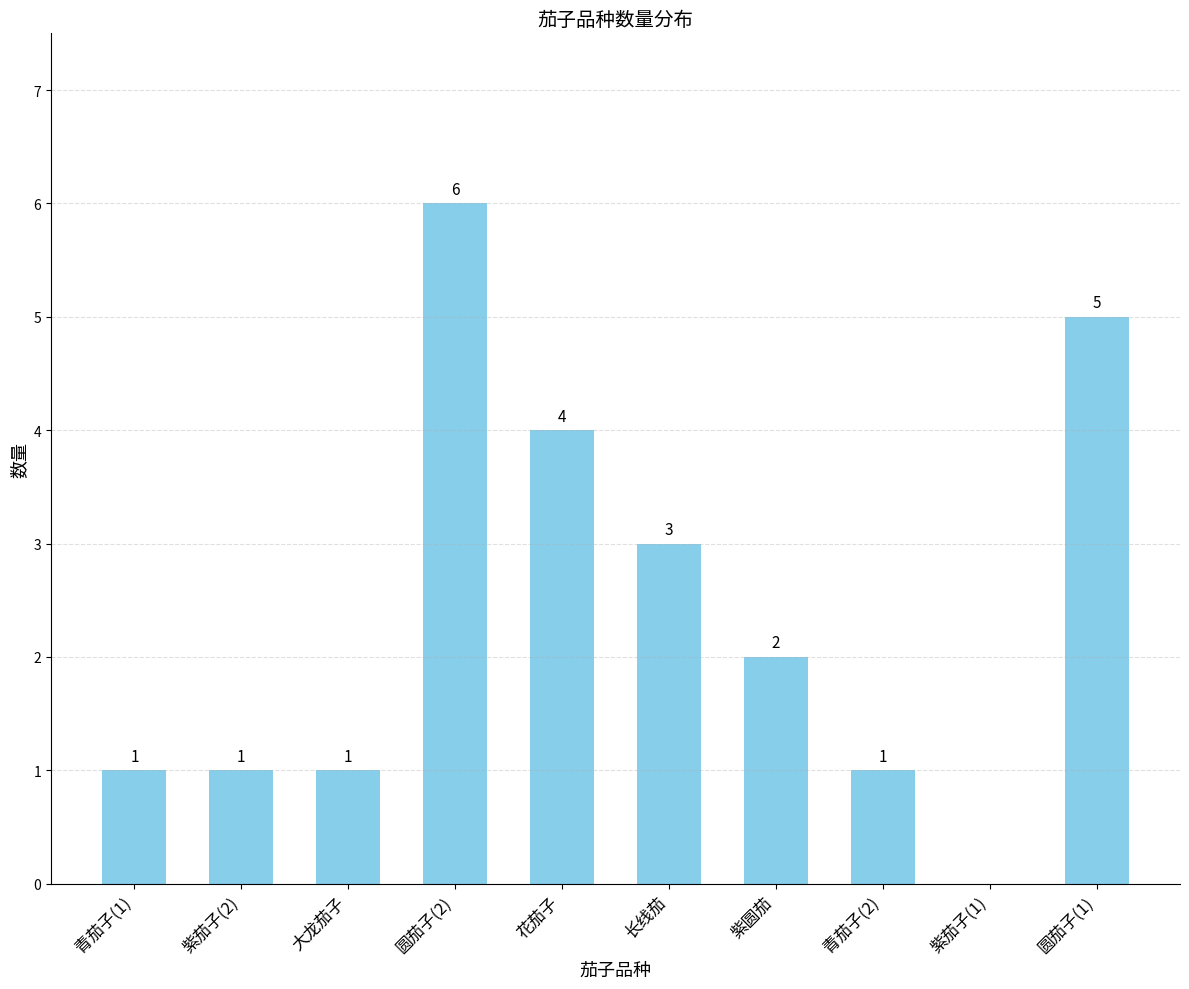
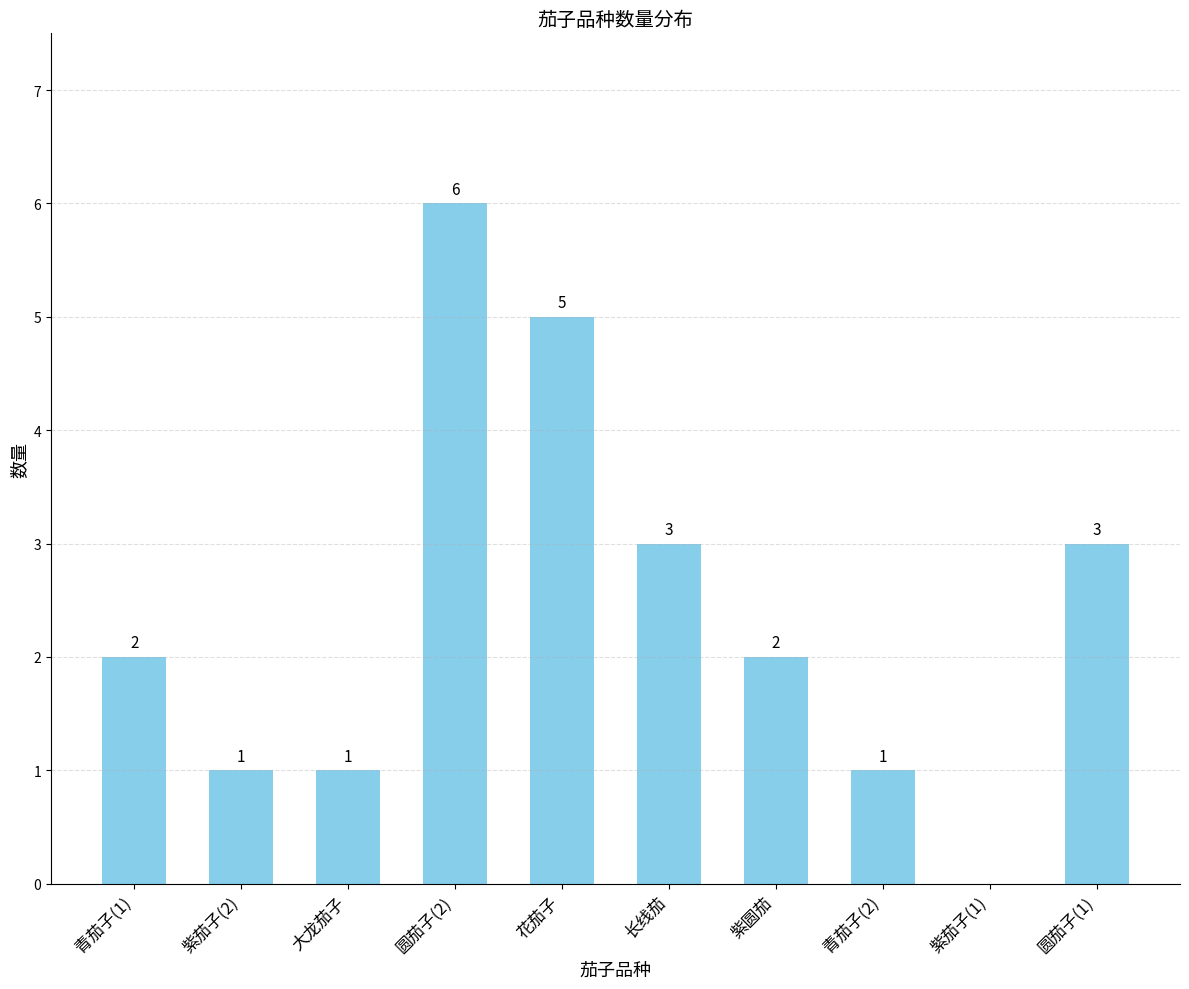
青茄子(1): 1 -> 2
花茄子: 4 -> 5
圆茄子(1): 5 -> 3
